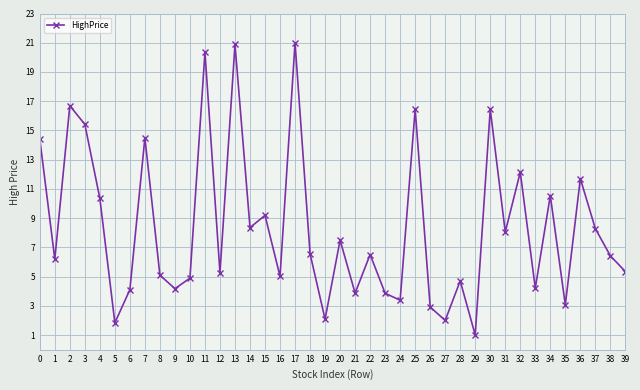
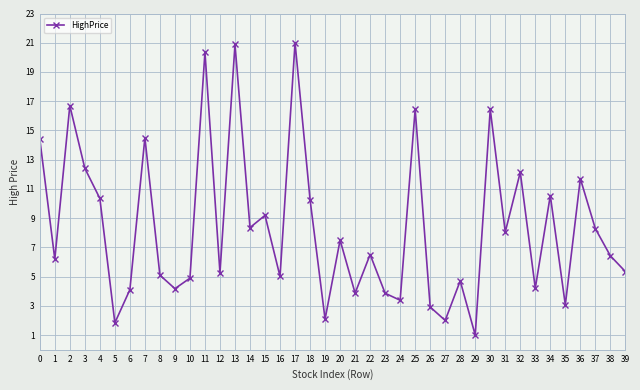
3: 15.4 -> 12.4
18: 6.6 -> 10.3
